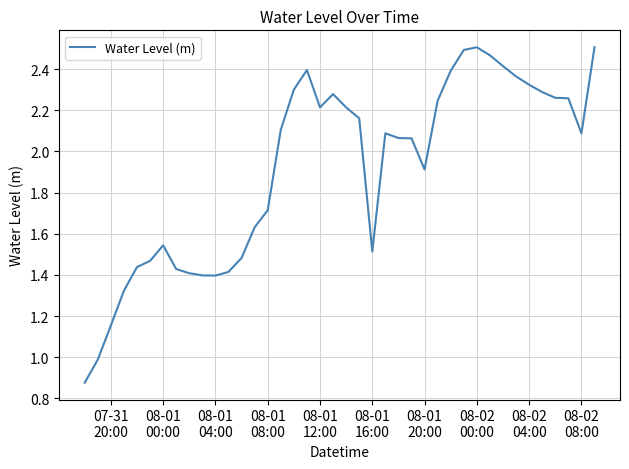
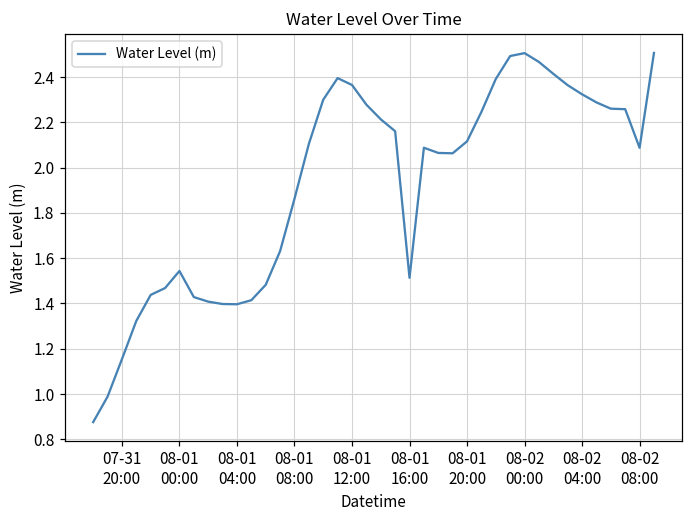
08-01 08:00: 1.71 -> 1.86
08-01 12:00: 2.21 -> 2.37
08-01 20:00: 1.91 -> 2.12
